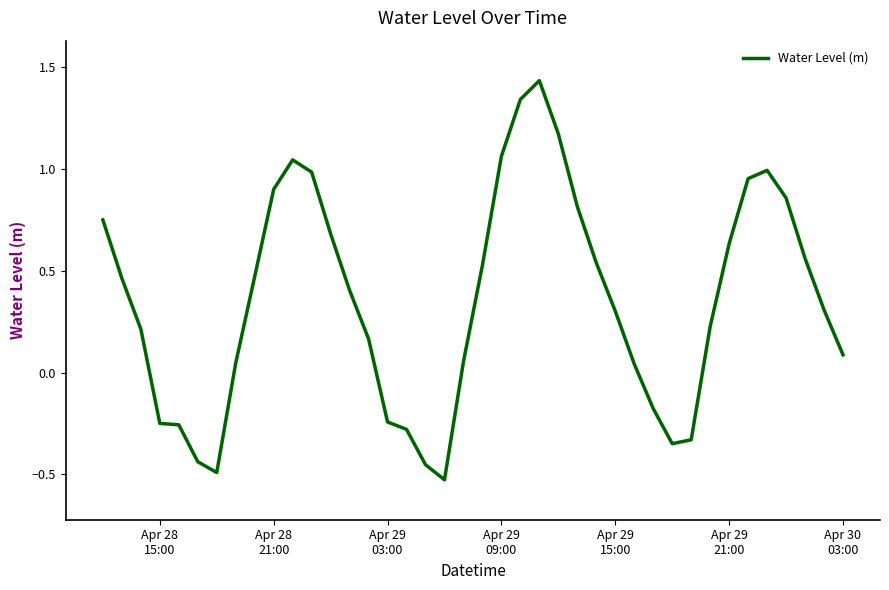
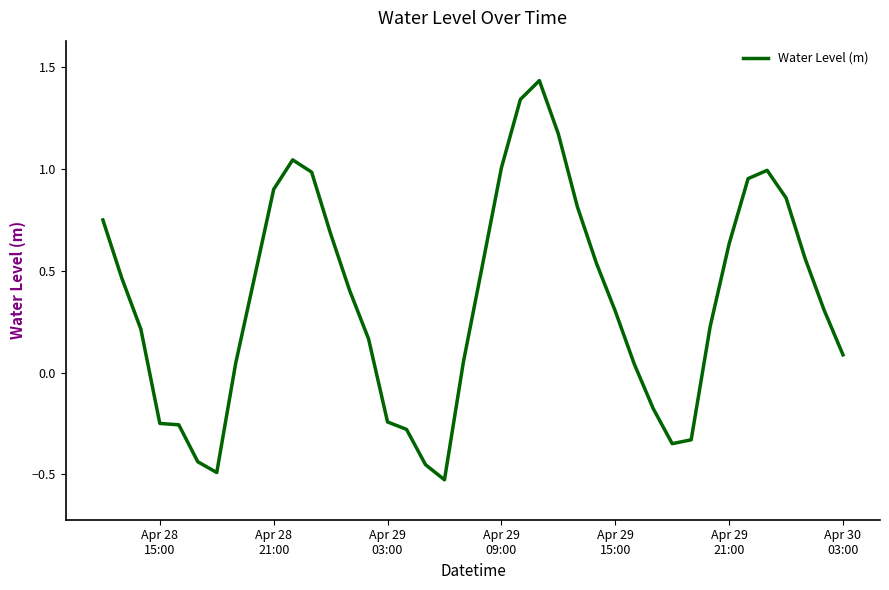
Apr 29 09:00: 1.06 -> 1.01
